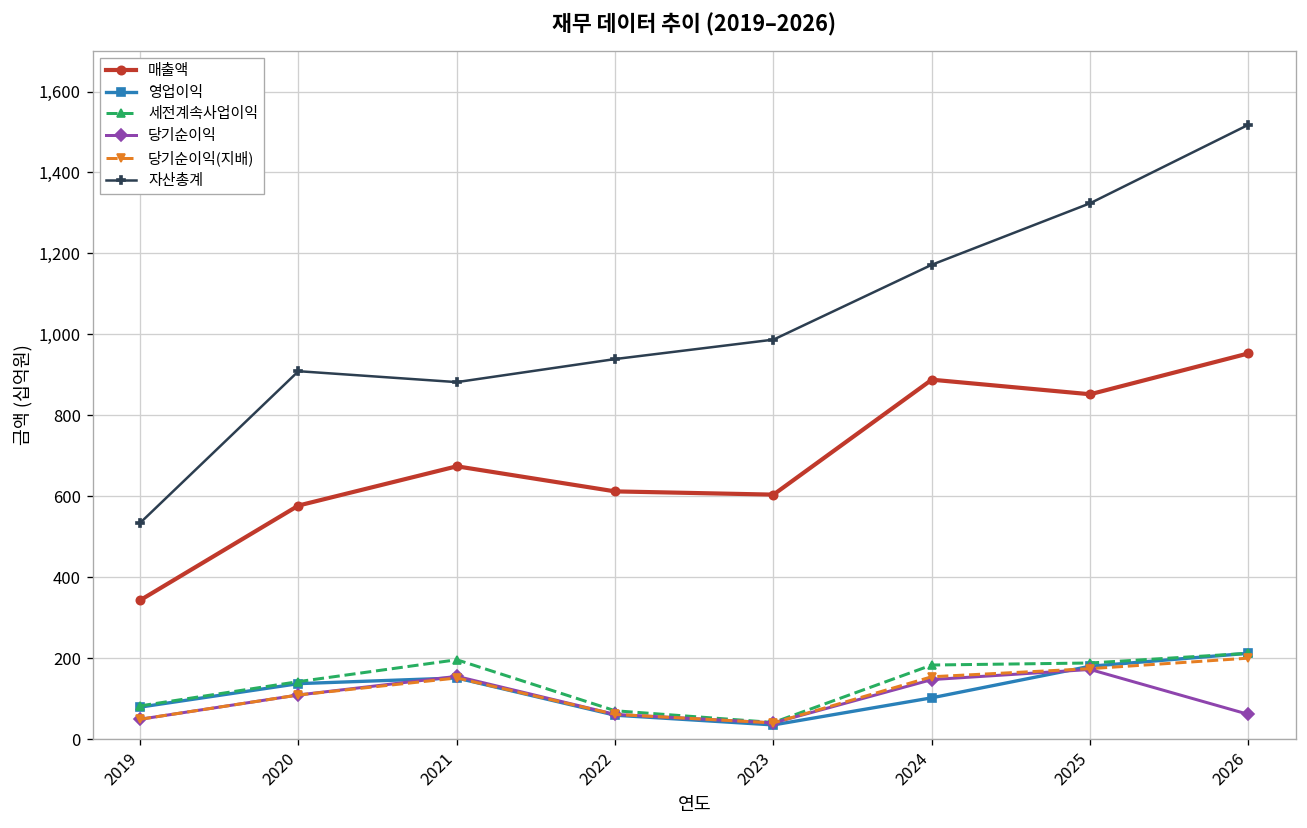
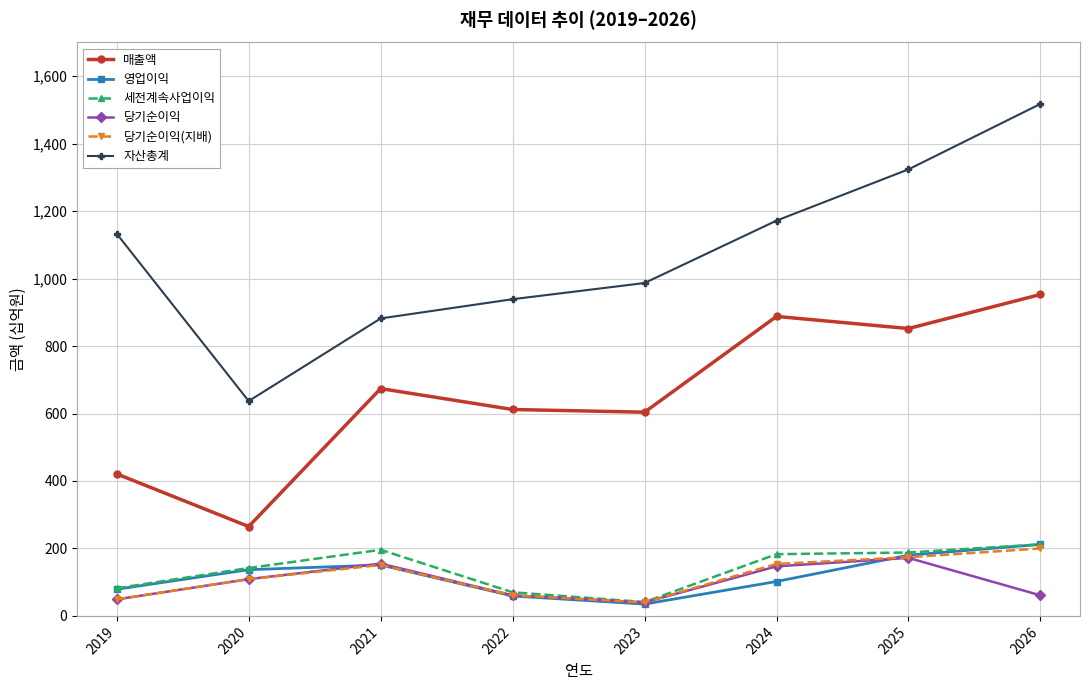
매출액, 2019: 340 -> 420
자산총계, 2019: 530 -> 1,130
매출액, 2020: 580 -> 270
자산총계, 2020: 910 -> 640
